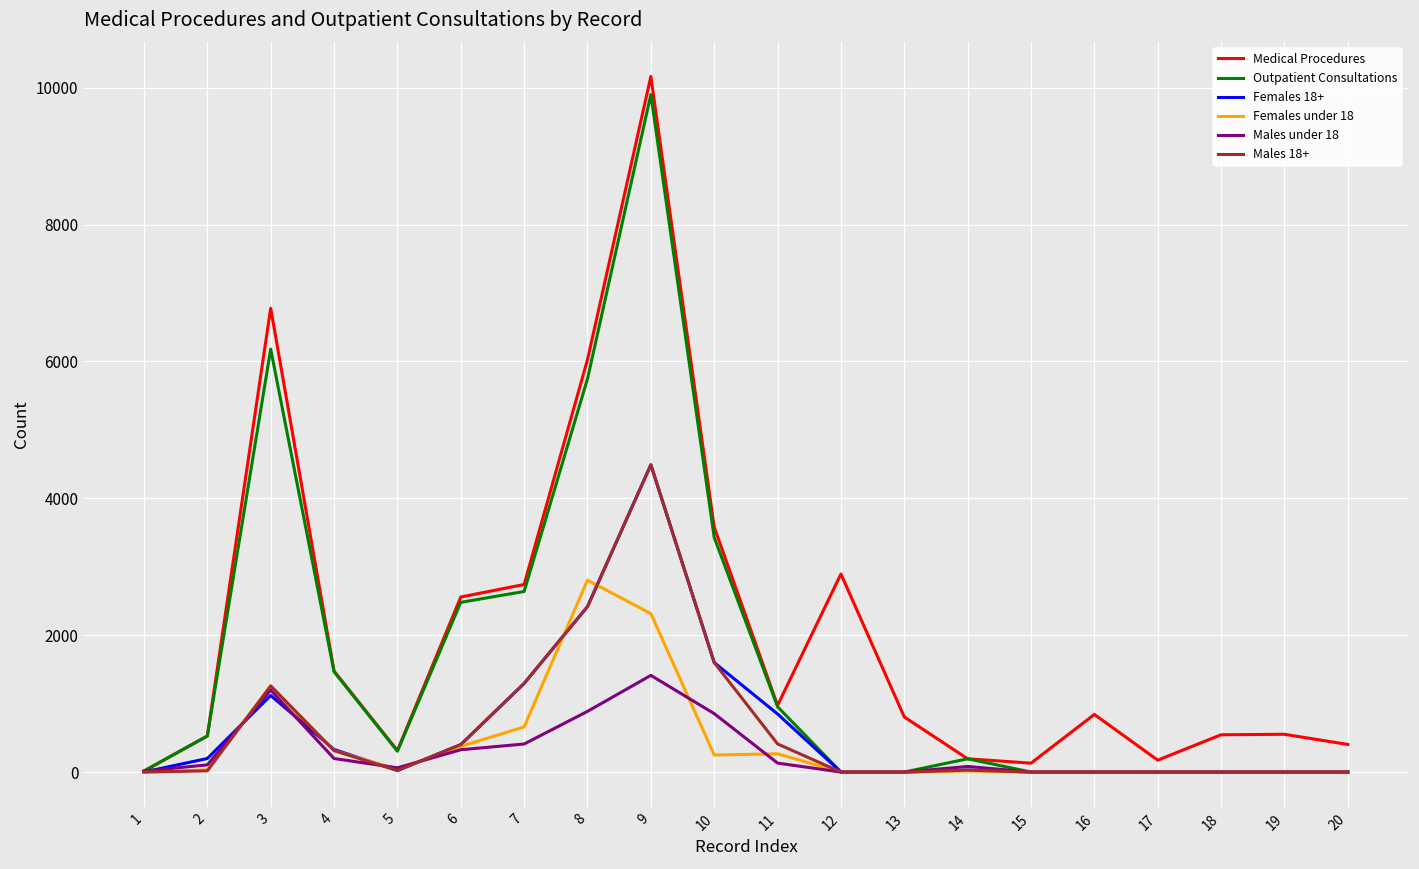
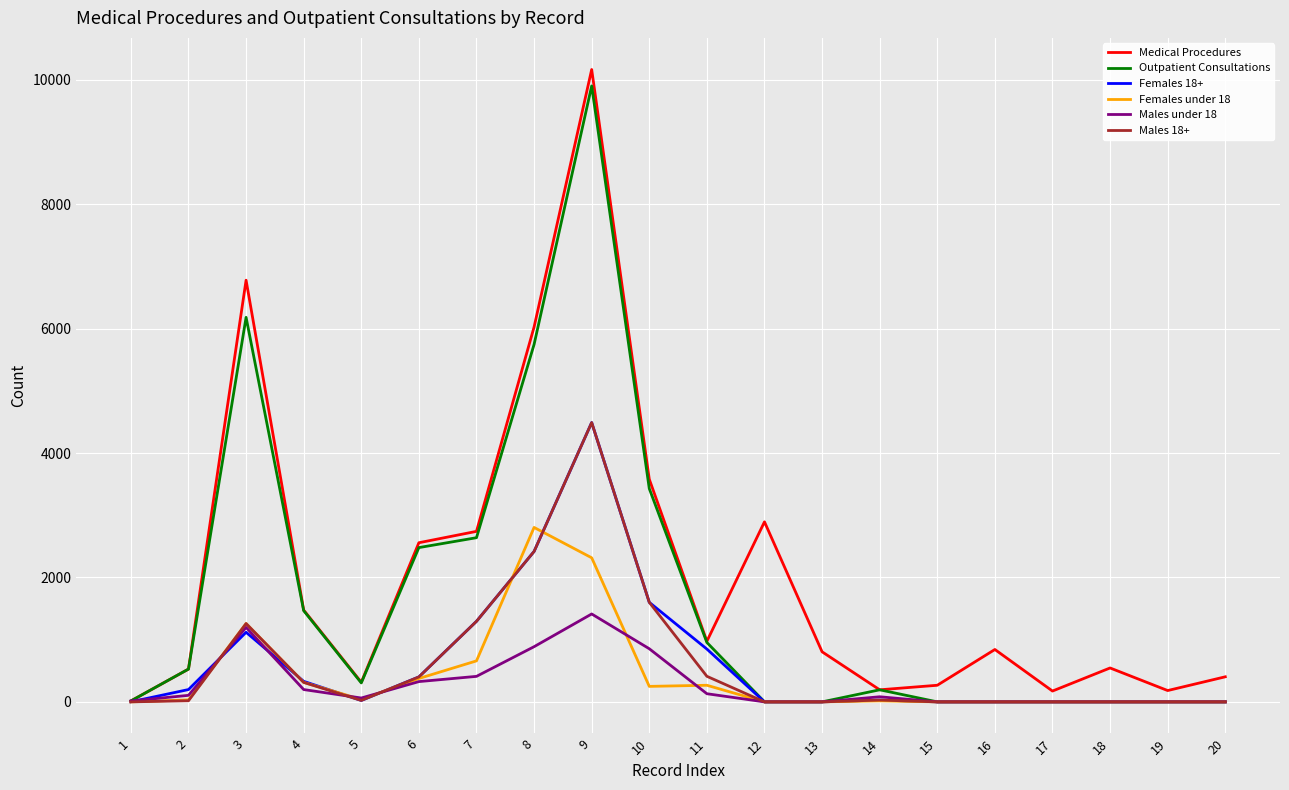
Medical Procedures, 15: 100 -> 300
Medical Procedures, 19: 600 -> 200
